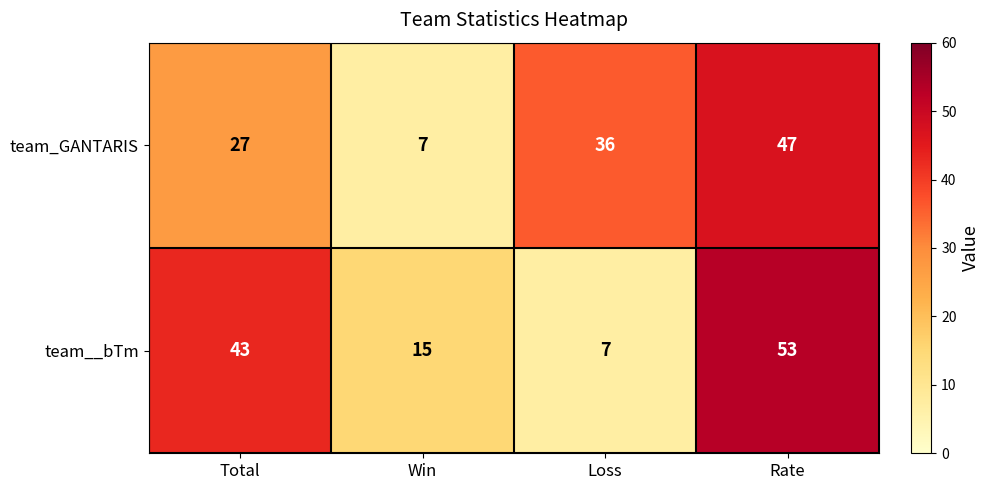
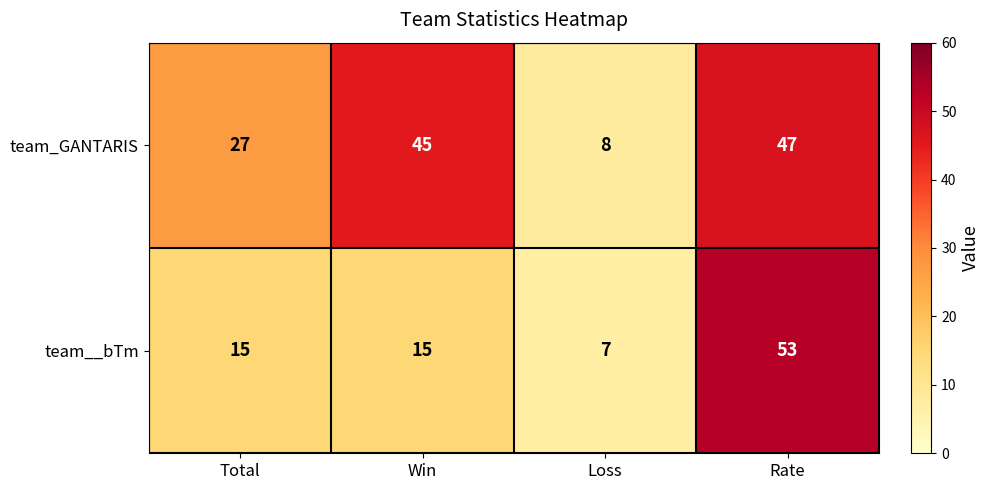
team_GANTARIS, Win: 7 -> 45
team_GANTARIS, Loss: 36 -> 8
team__bTm, Total: 43 -> 15
